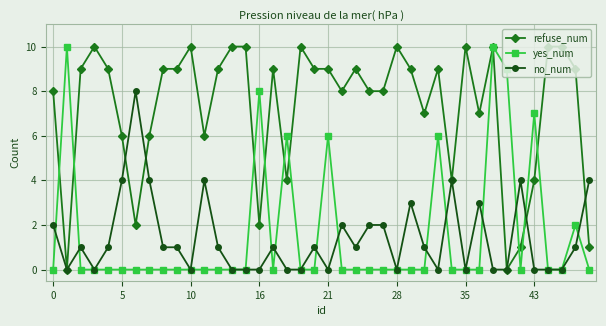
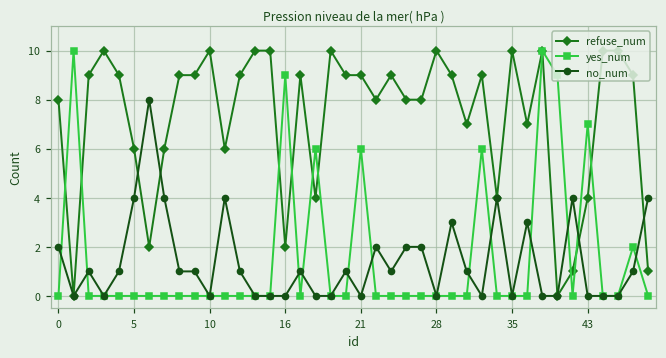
yes_num, 16: 8 -> 9
